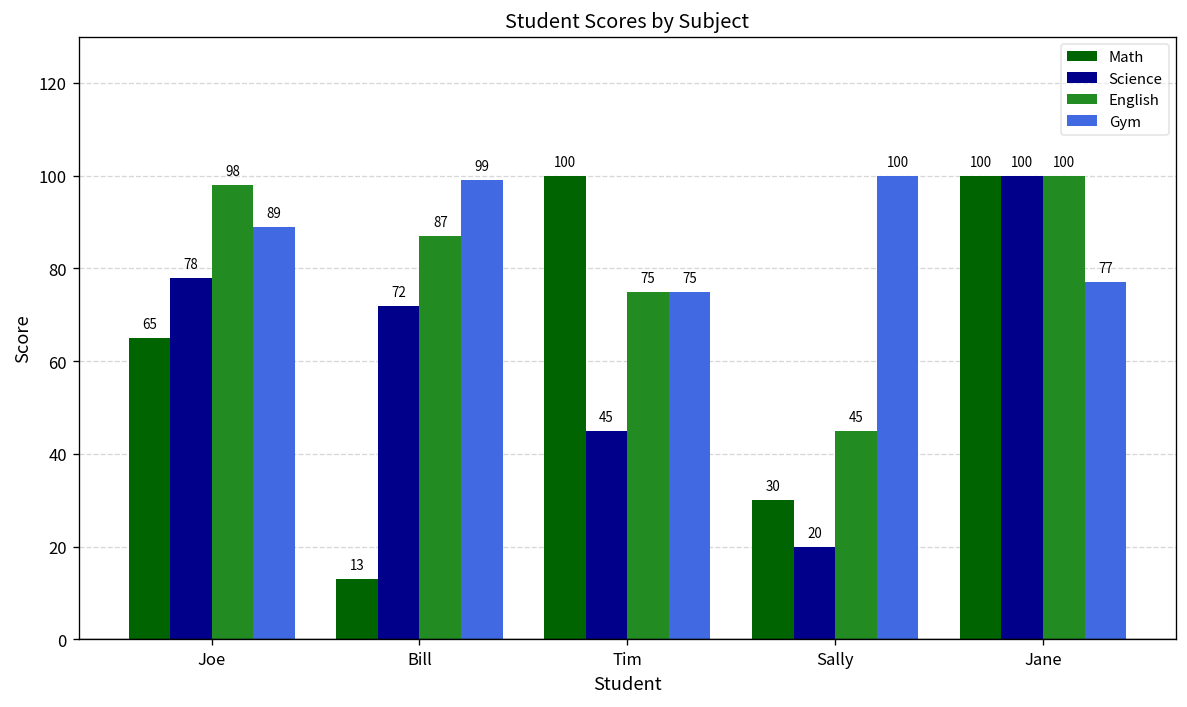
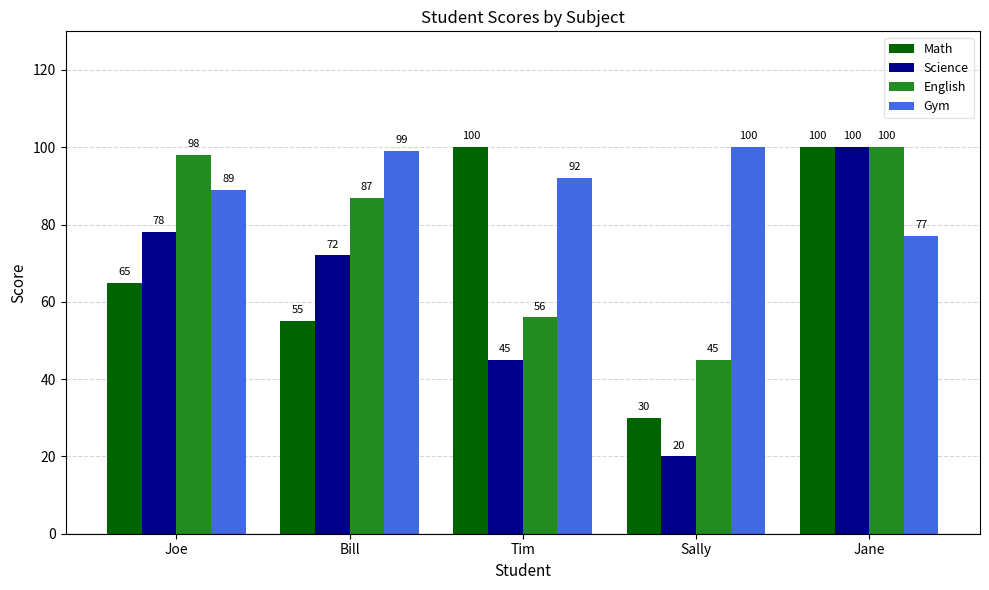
Math, Bill: 13 -> 55
English, Tim: 75 -> 56
Gym, Tim: 75 -> 92
